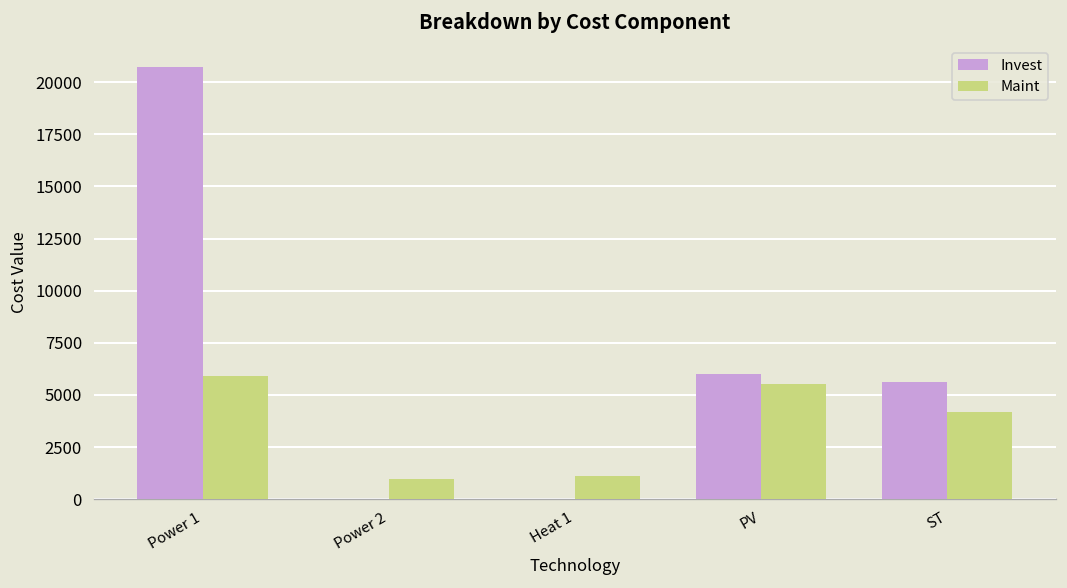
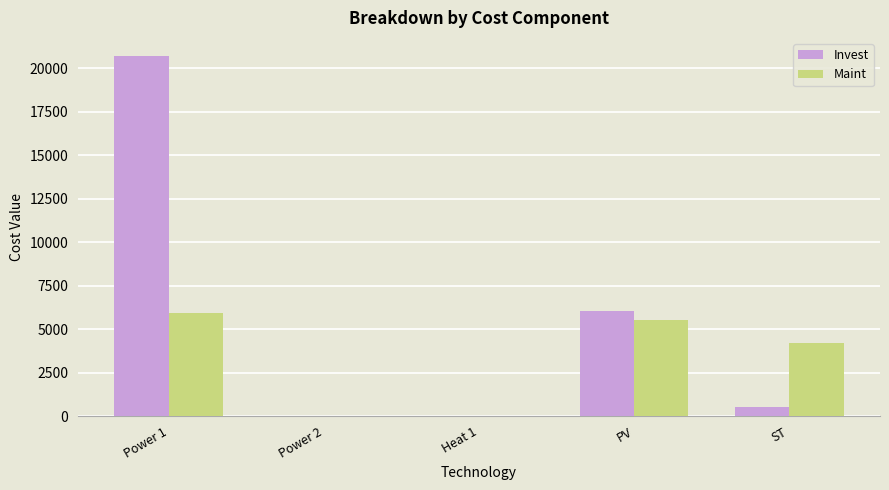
Maint, Power 2: 1000 -> 0
Maint, Heat 1: 1100 -> 0
Invest, ST: 5600 -> 500
